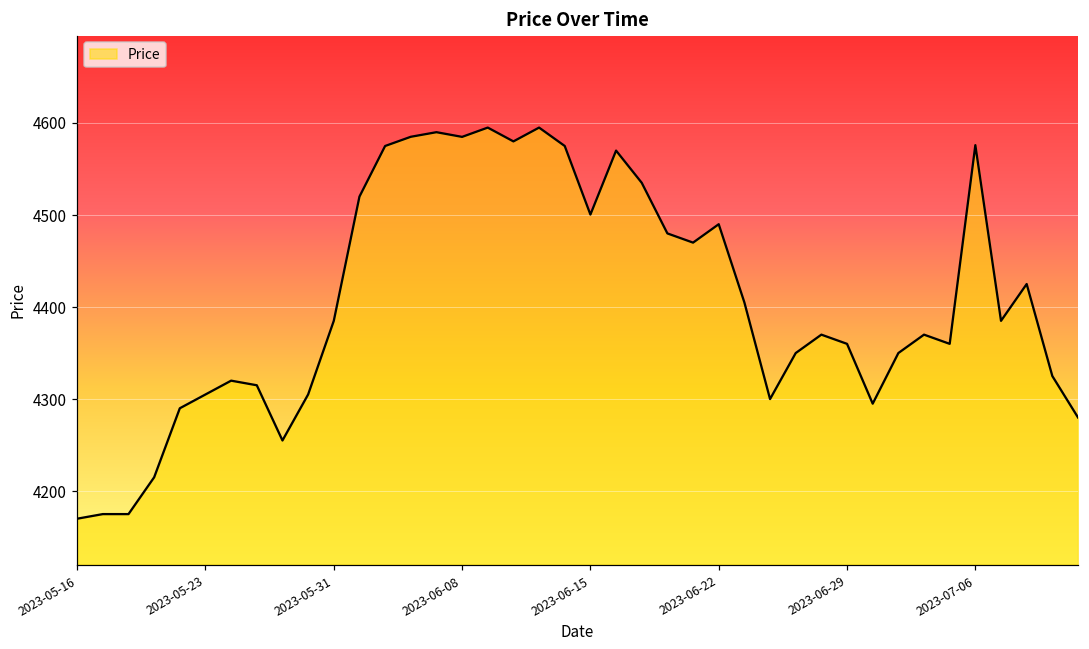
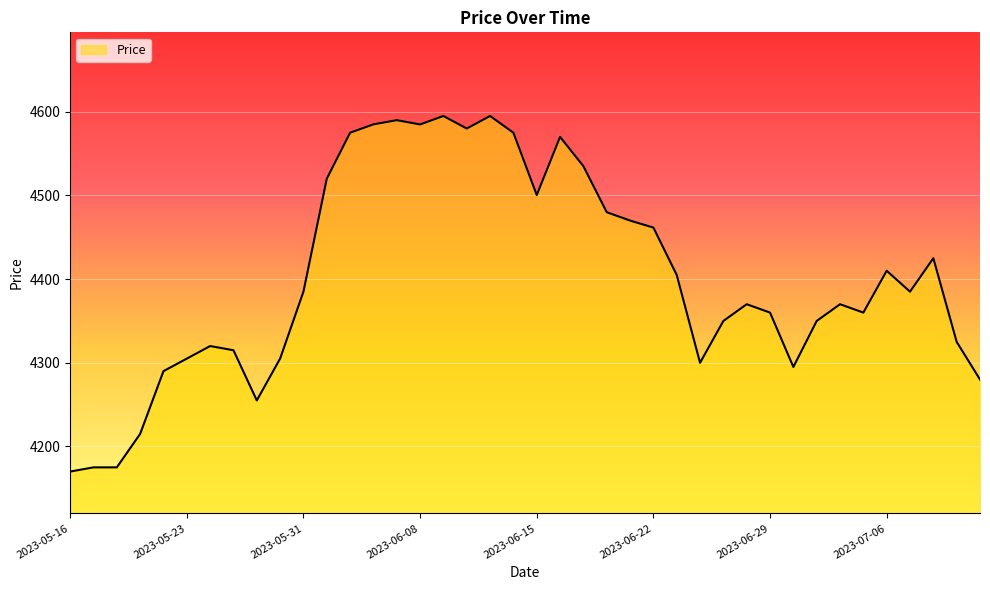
2023-06-22: 4490 -> 4460
2023-07-06: 4580 -> 4410
